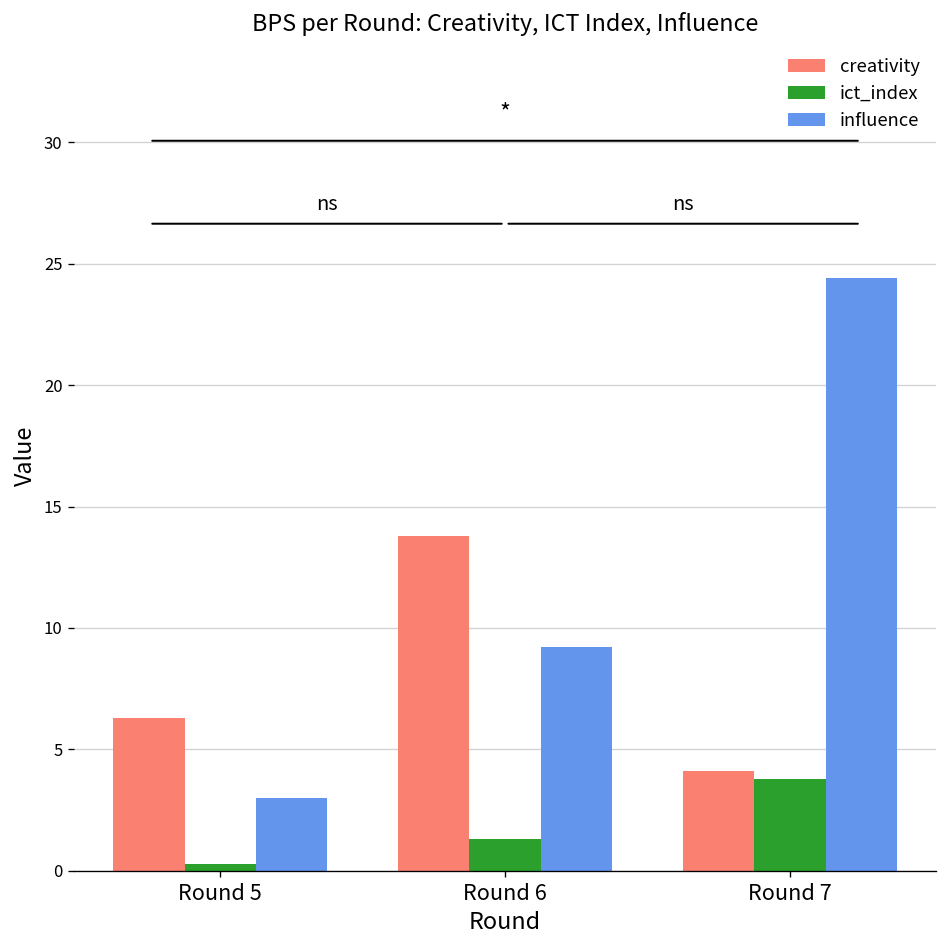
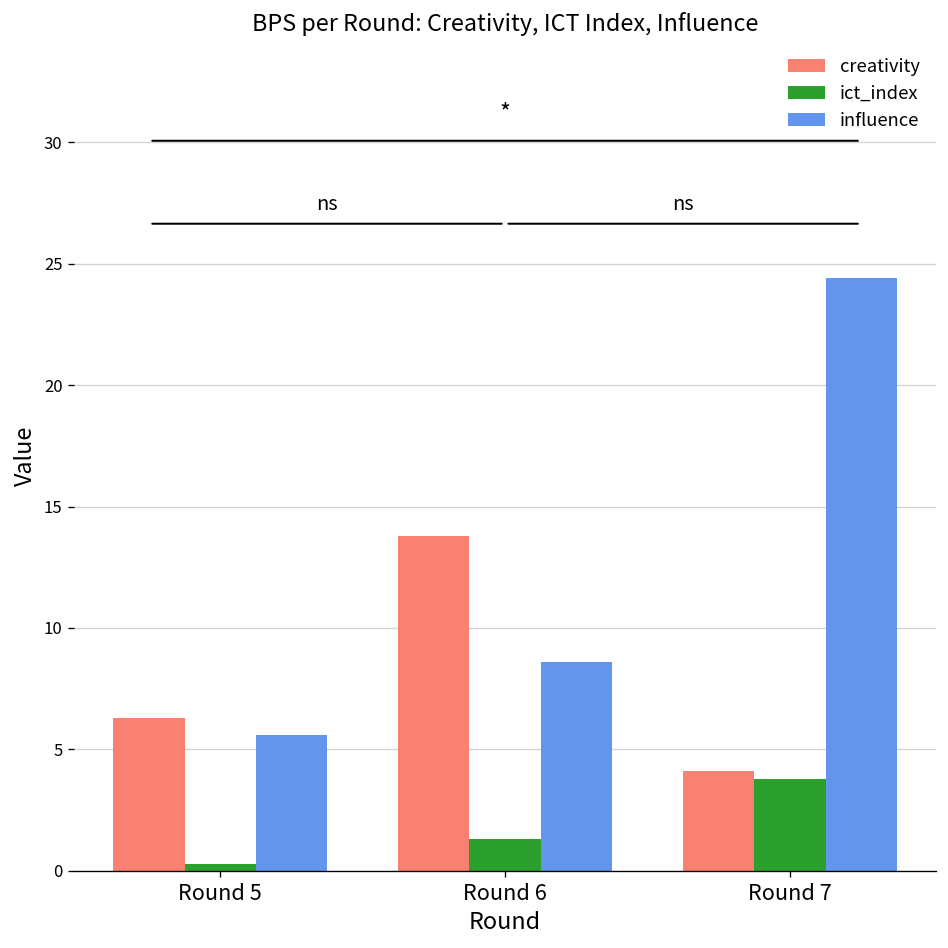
influence, Round 5: 3.0 -> 5.6
influence, Round 6: 9.2 -> 8.6
